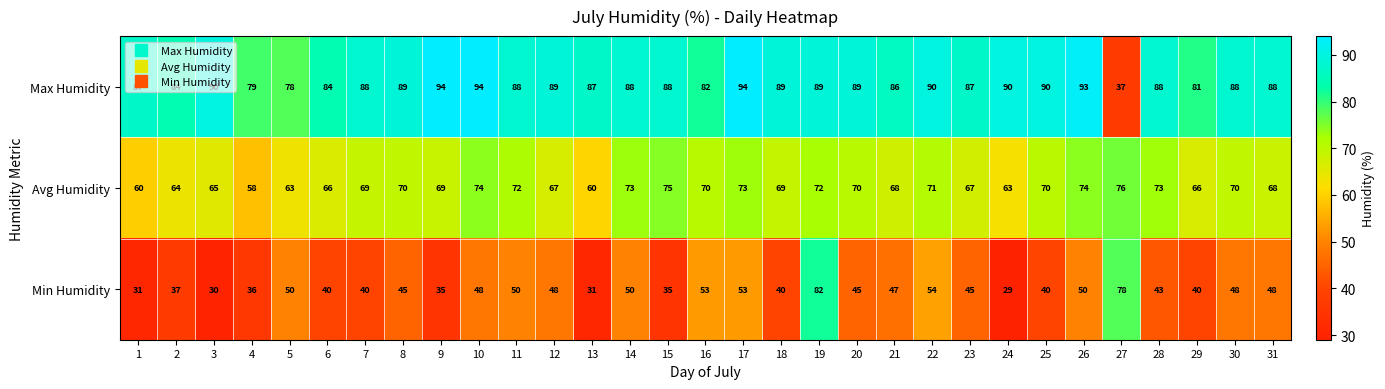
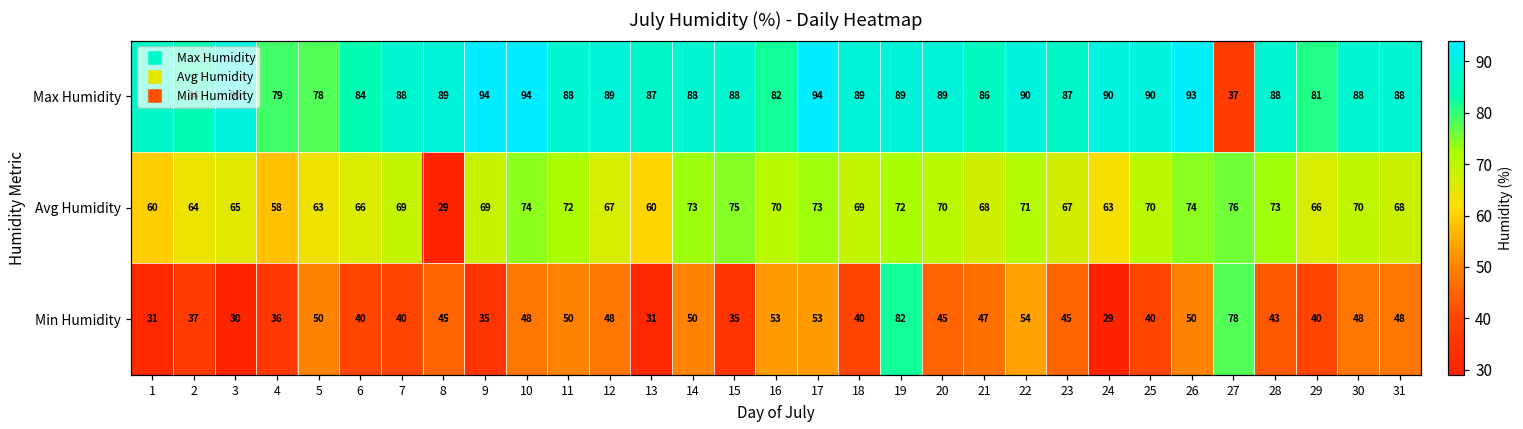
Avg Humidity, 8: 70 -> 29
